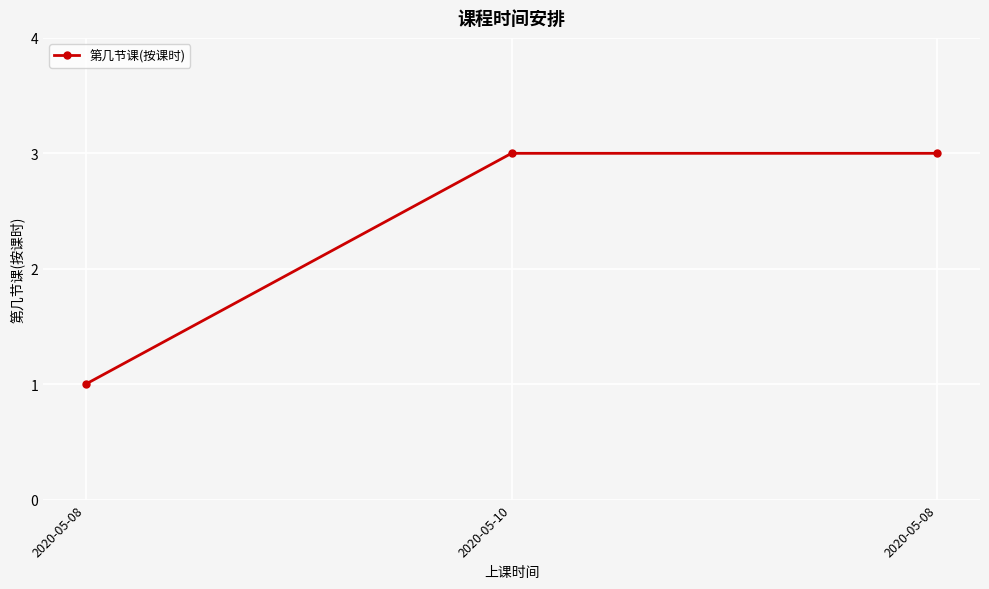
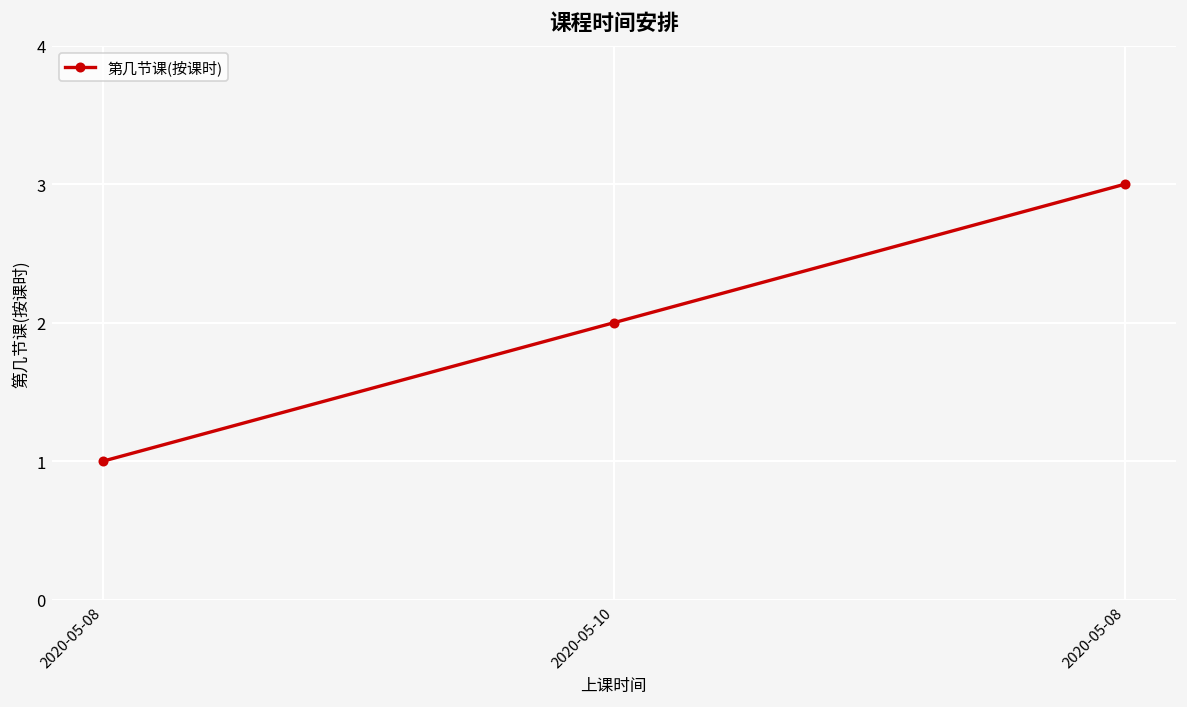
2020-05-10: 3 -> 2
